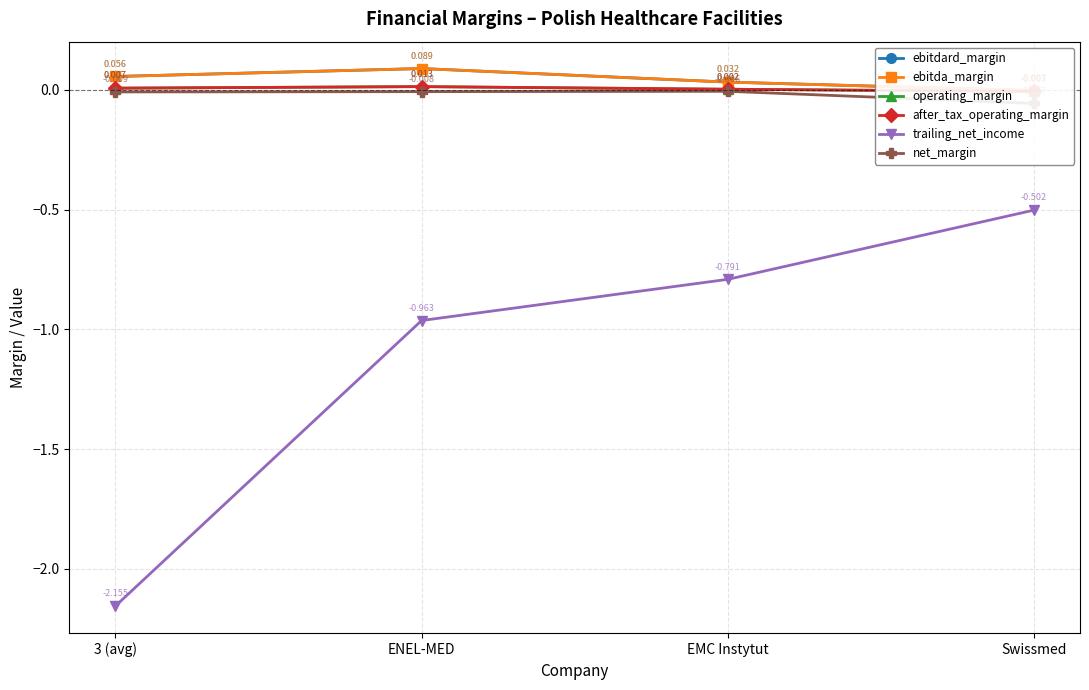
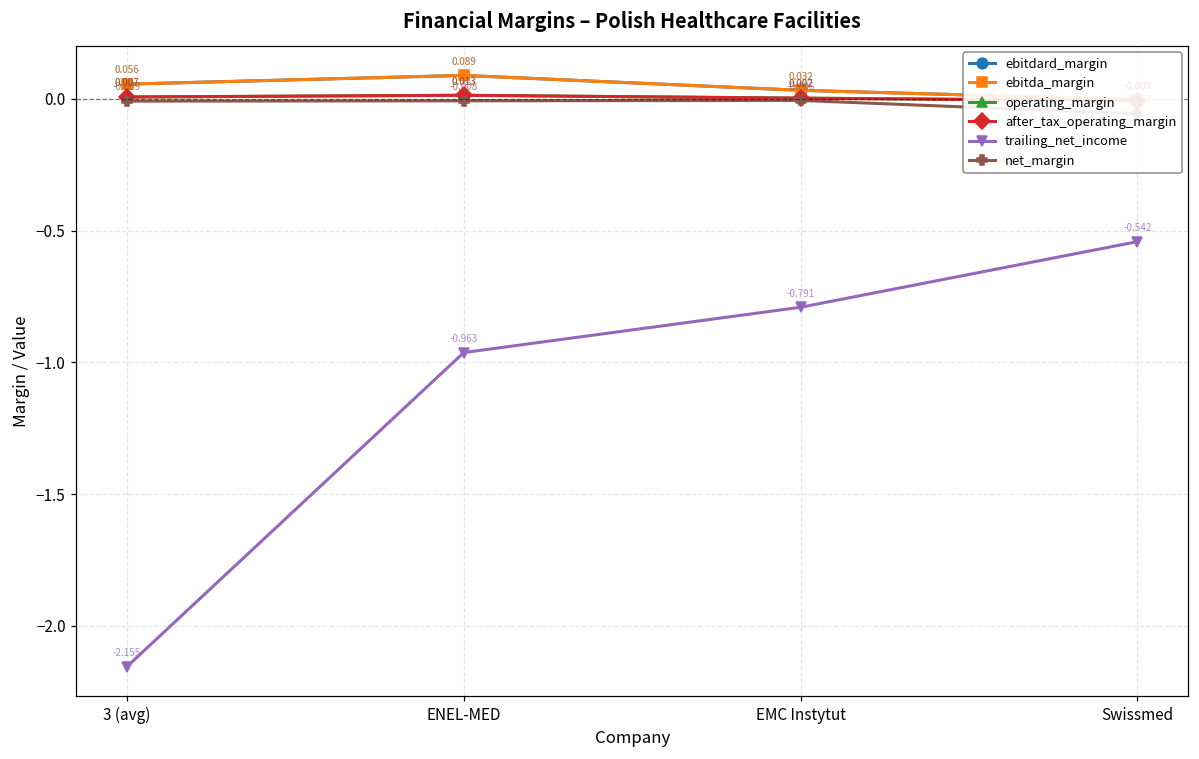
trailing_net_income, Swissmed: -0.502 -> -0.542
